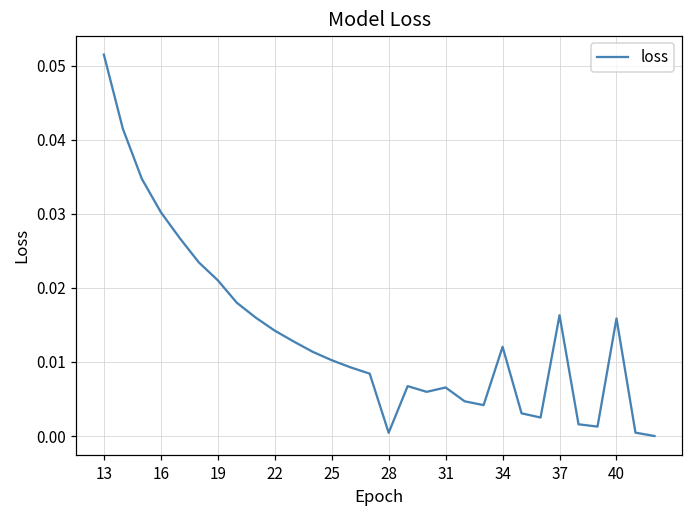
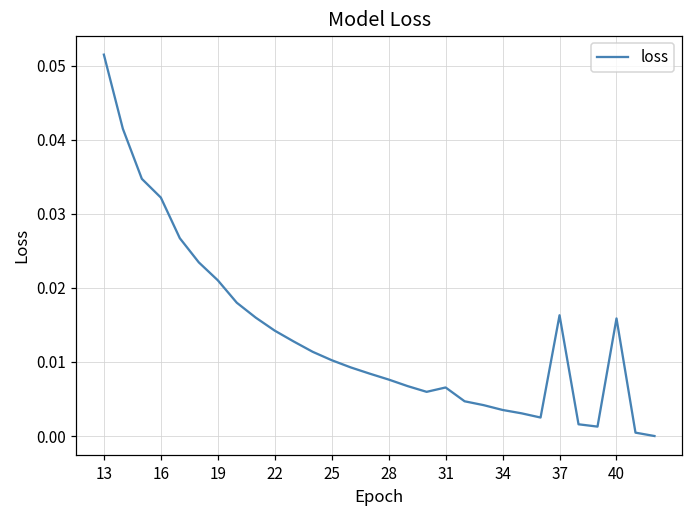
16: 0.030 -> 0.032
28: 0.000 -> 0.008
34: 0.012 -> 0.004
